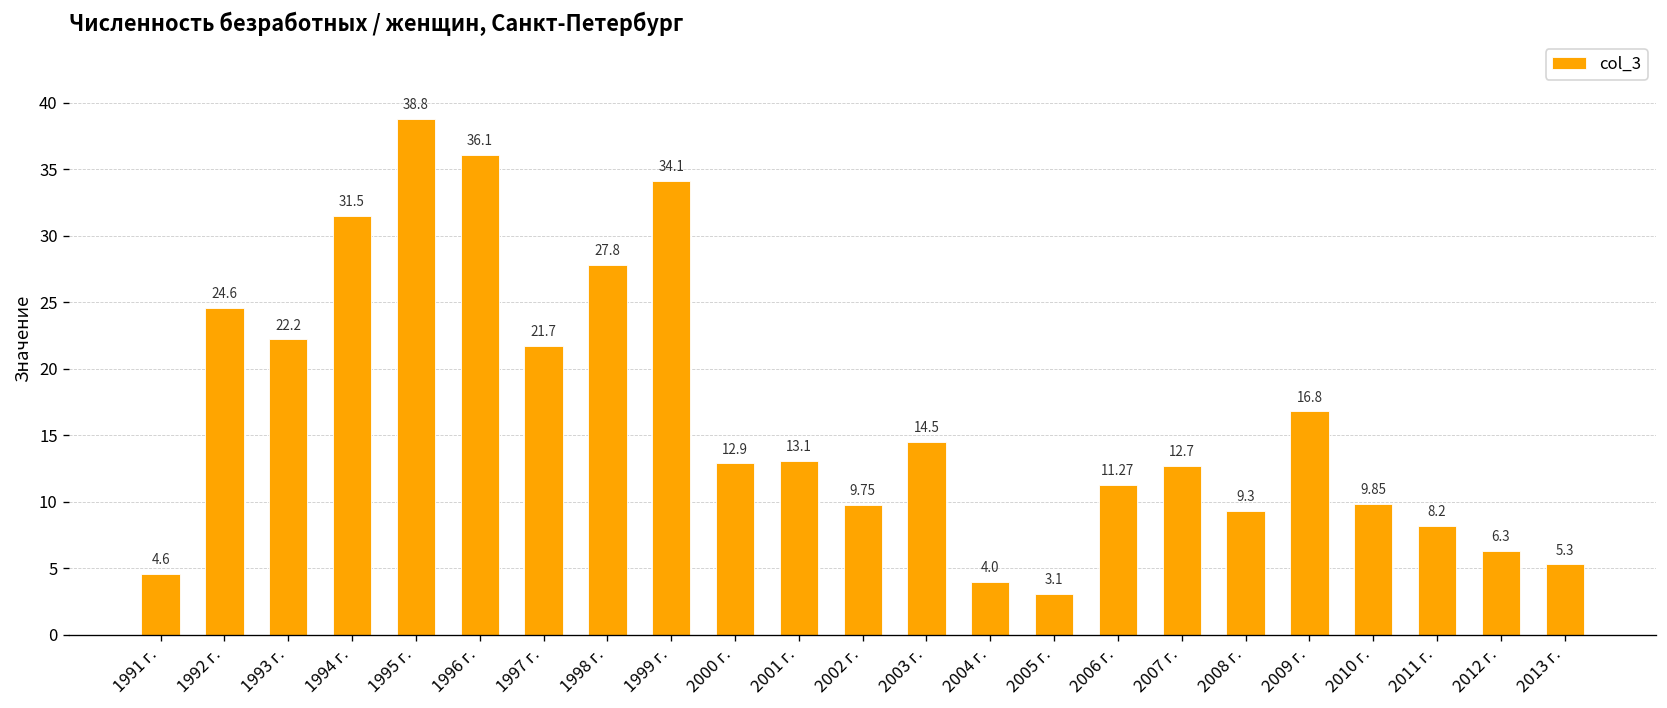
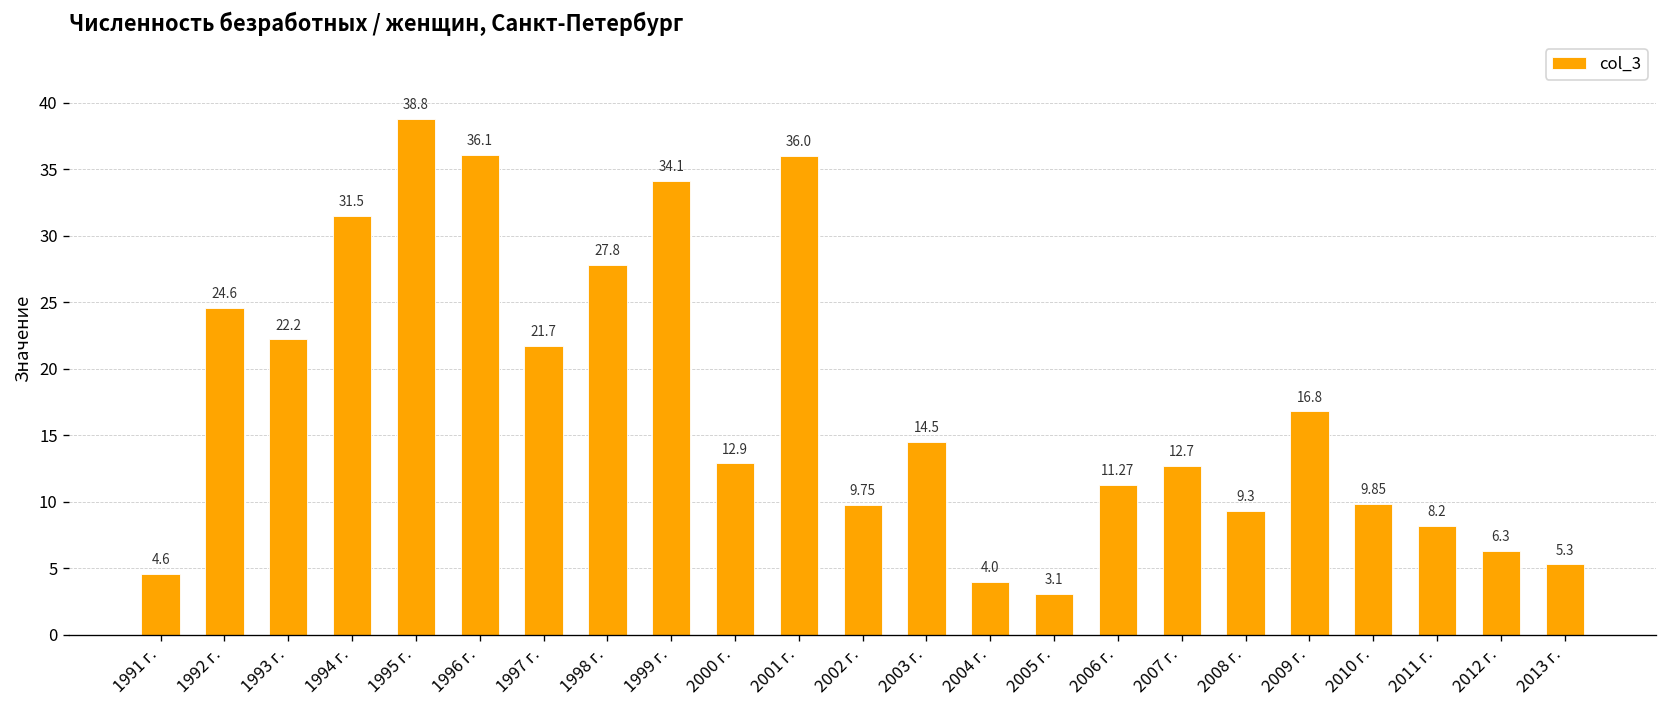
2001 г.: 13.1 -> 36.0
